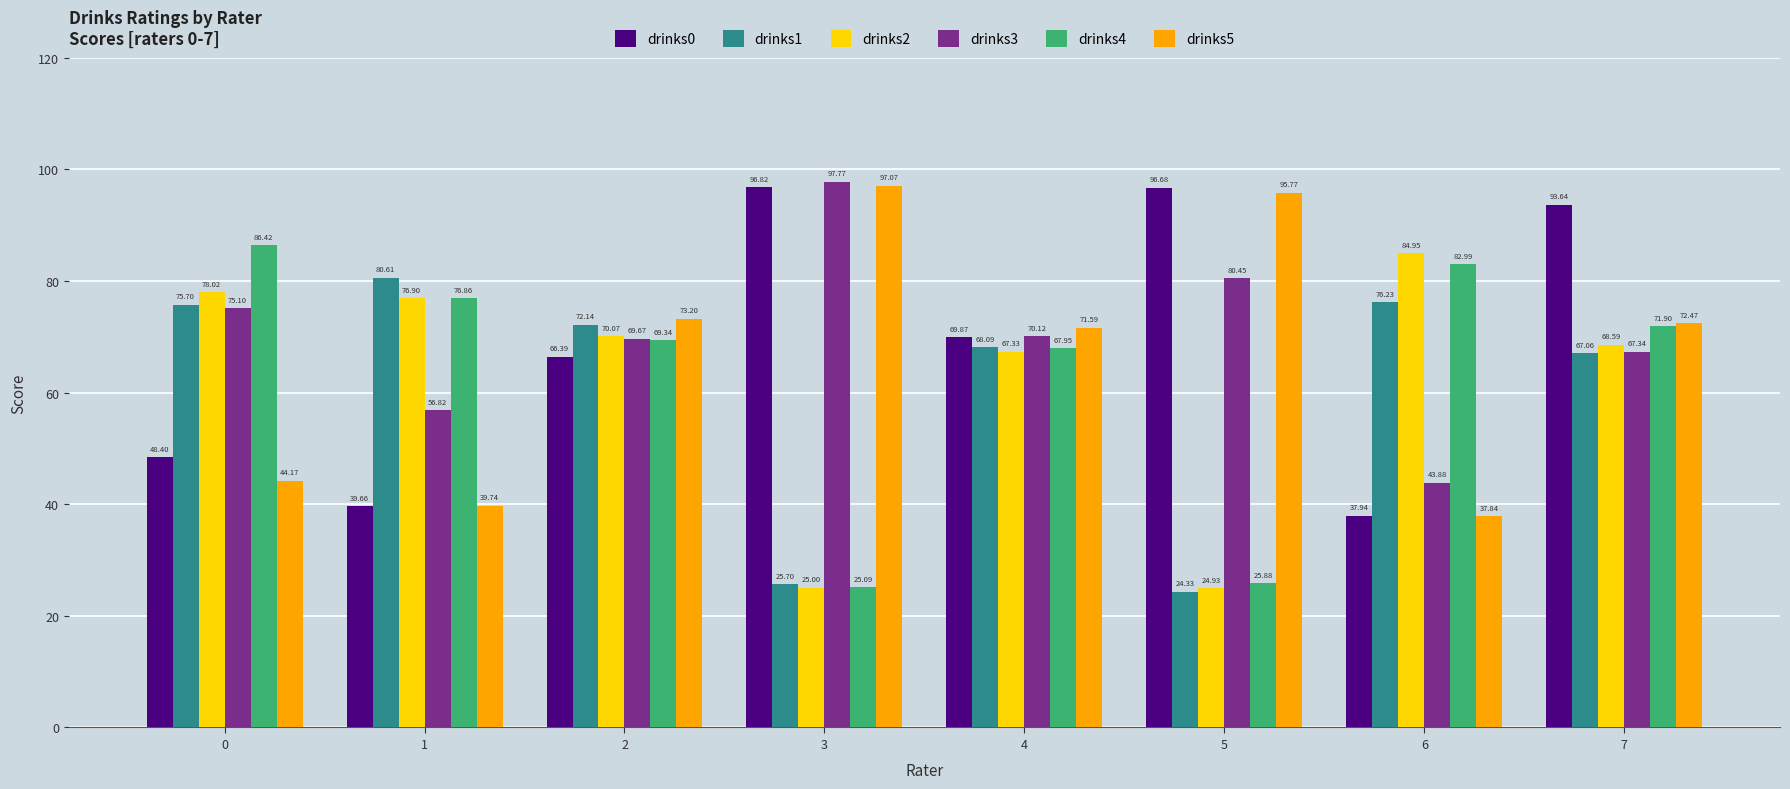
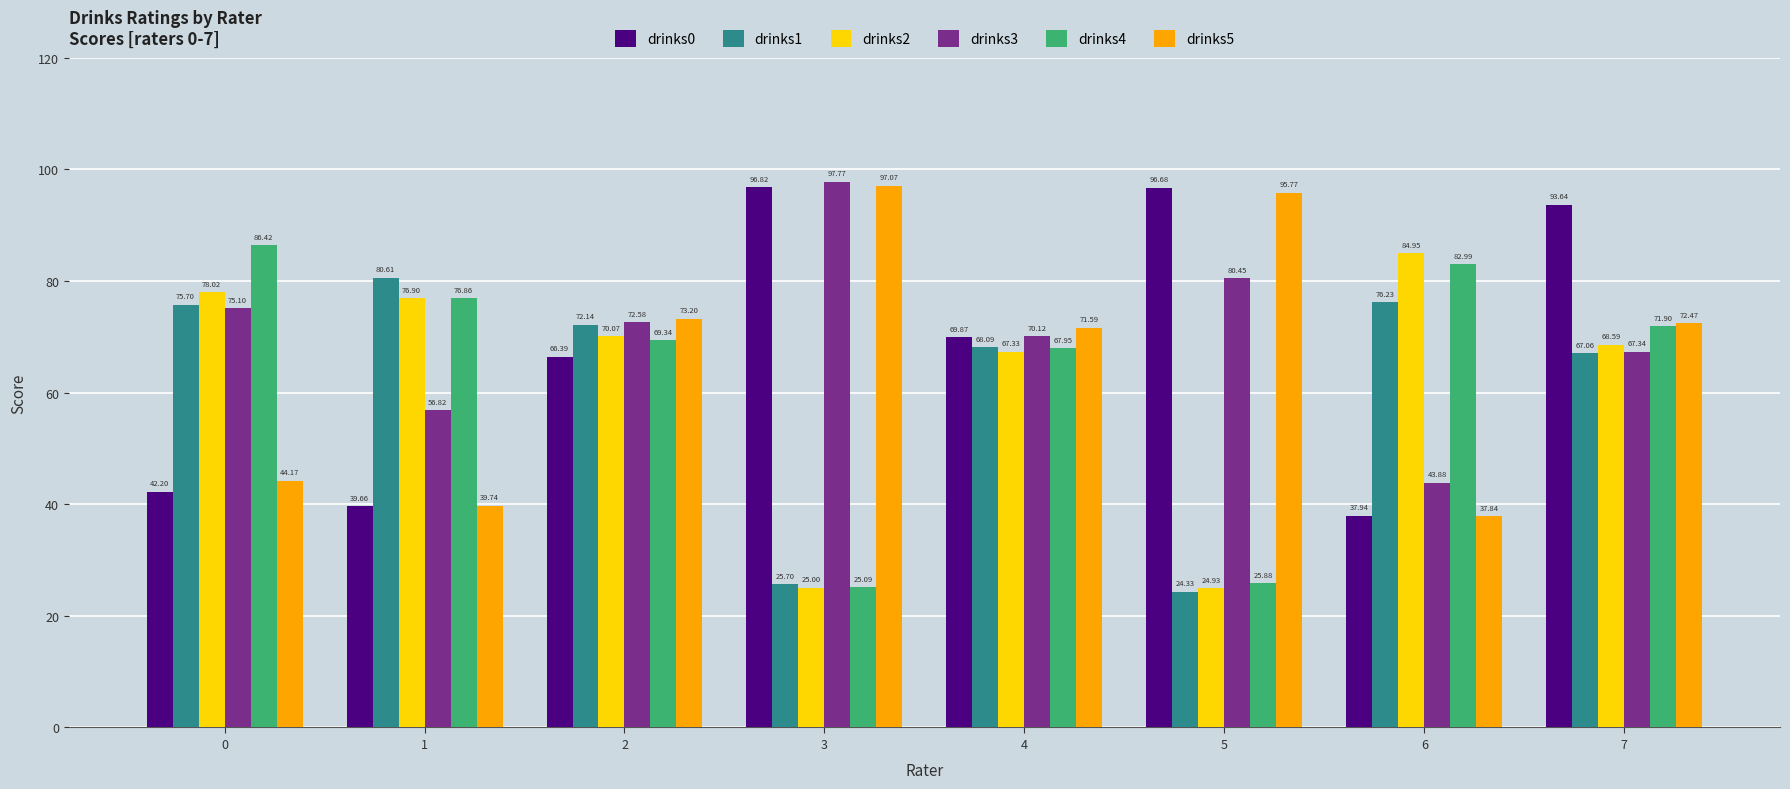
drinks0, 0: 48.40 -> 42.20
drinks3, 2: 69.67 -> 72.58
